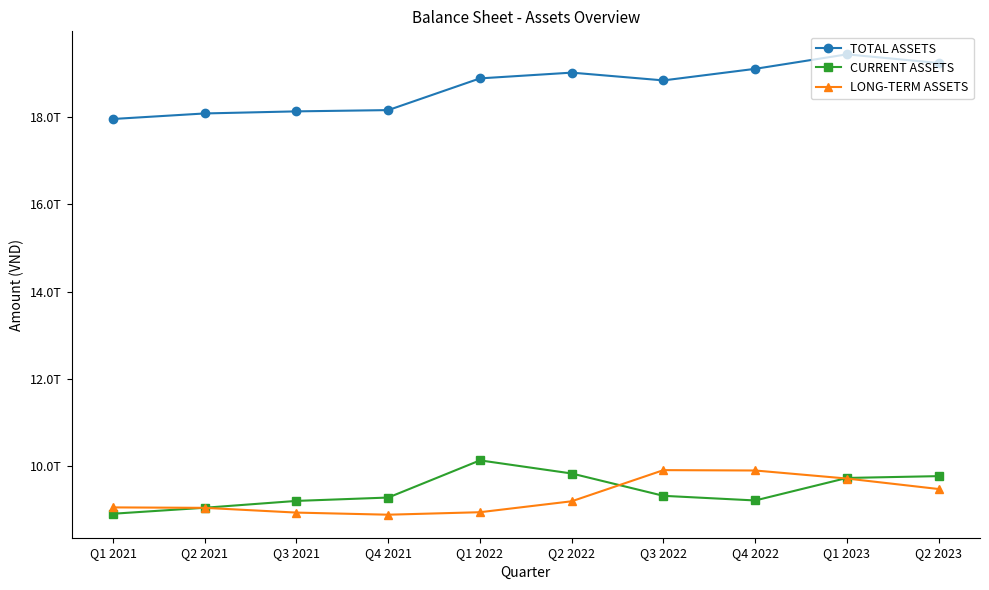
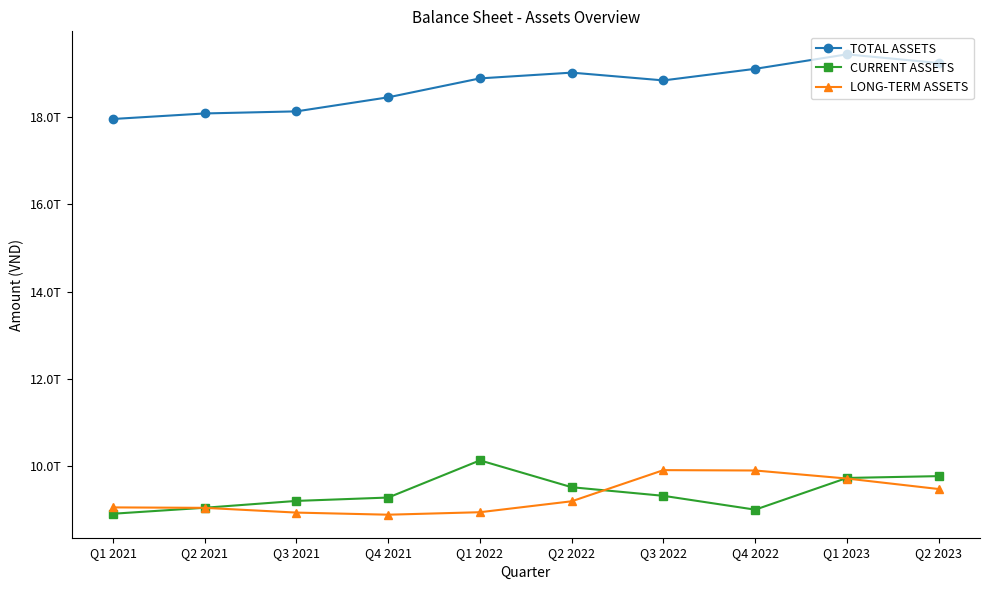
TOTAL ASSETS, Q4 2021: 18.2T -> 18.5T
CURRENT ASSETS, Q2 2022: 9.8T -> 9.5T
CURRENT ASSETS, Q4 2022: 9.2T -> 9.0T
